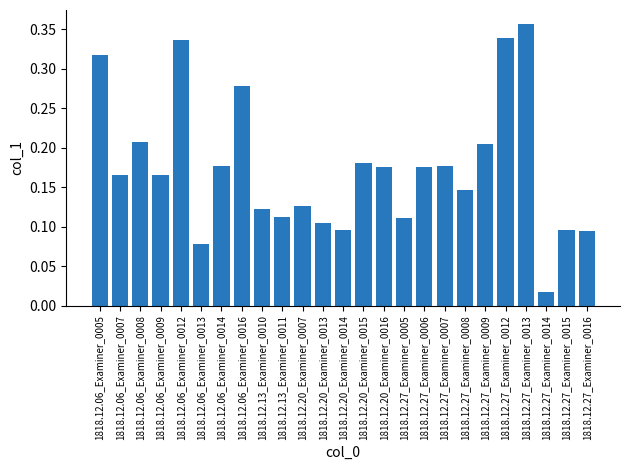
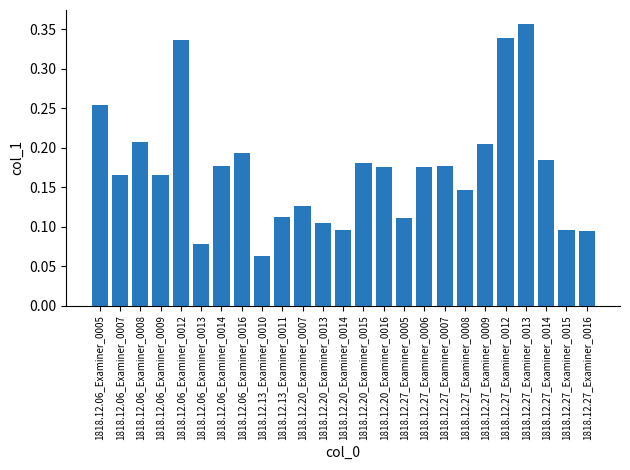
1818.12.06_Examiner_0005: 0.32 -> 0.25
1818.12.06_Examiner_0016: 0.28 -> 0.19
1818.12.13_Examiner_0010: 0.12 -> 0.06
1818.12.27_Examiner_0014: 0.02 -> 0.18
